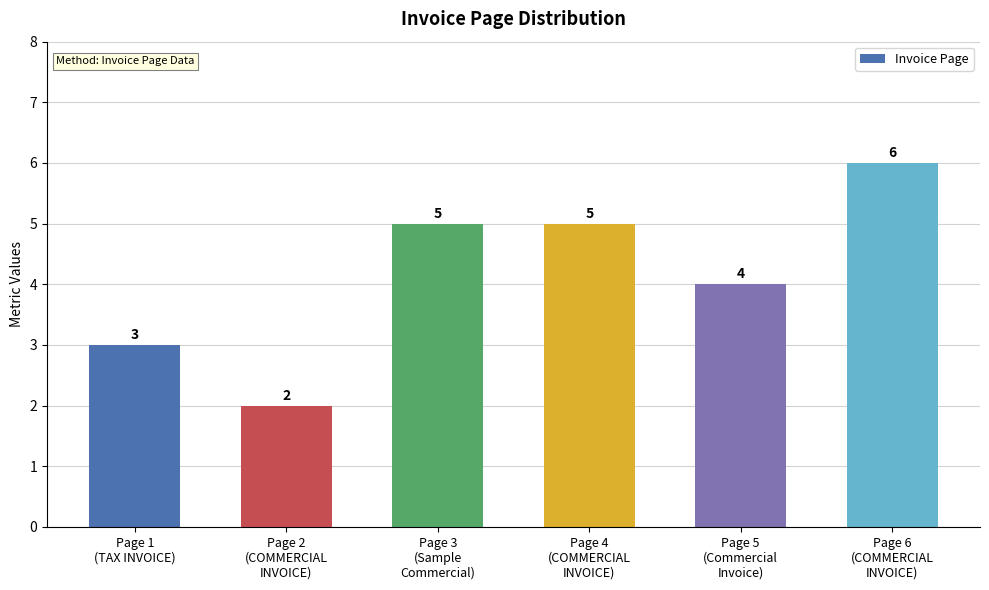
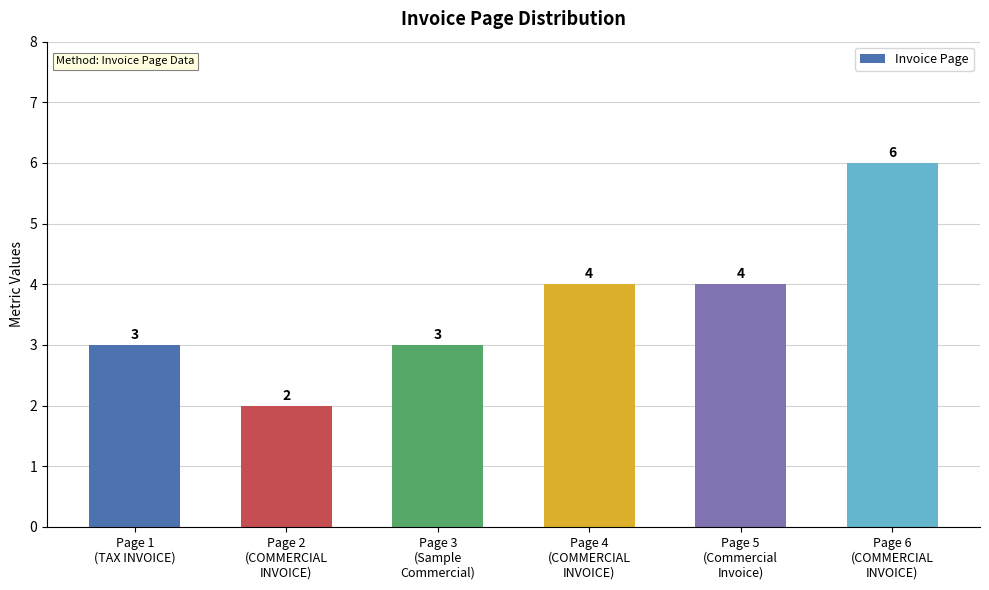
Page 3 (Sample Commercial): 5 -> 3
Page 4 (COMMERCIAL INVOICE): 5 -> 4
